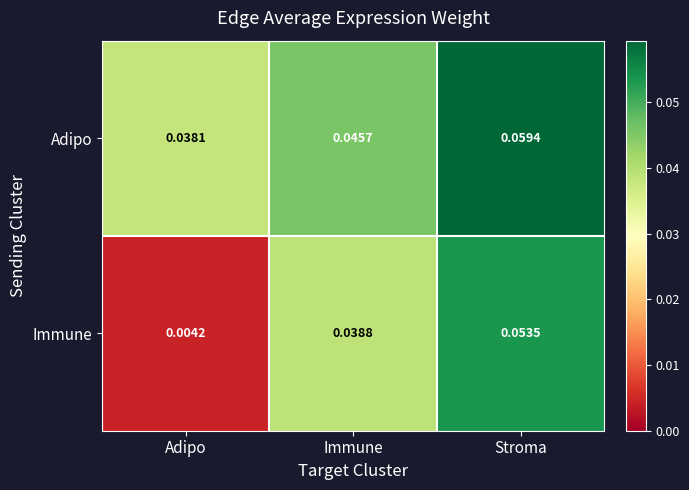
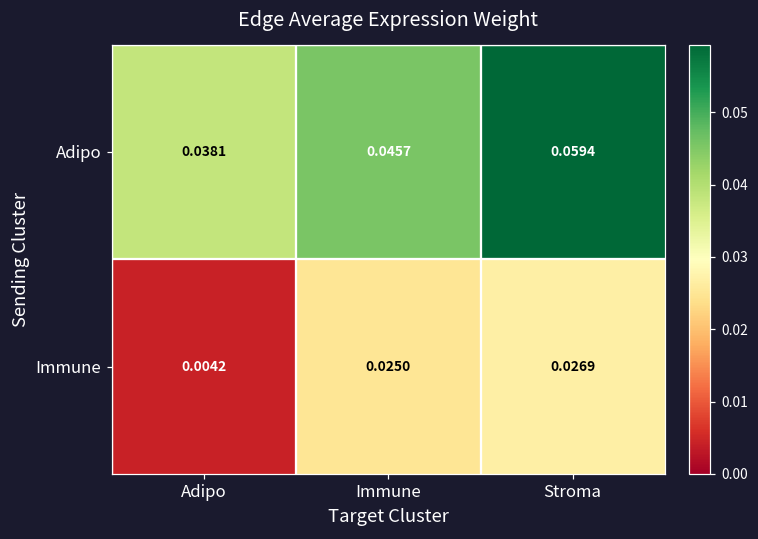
Immune, Immune: 0.0388 -> 0.0250
Immune, Stroma: 0.0535 -> 0.0269
